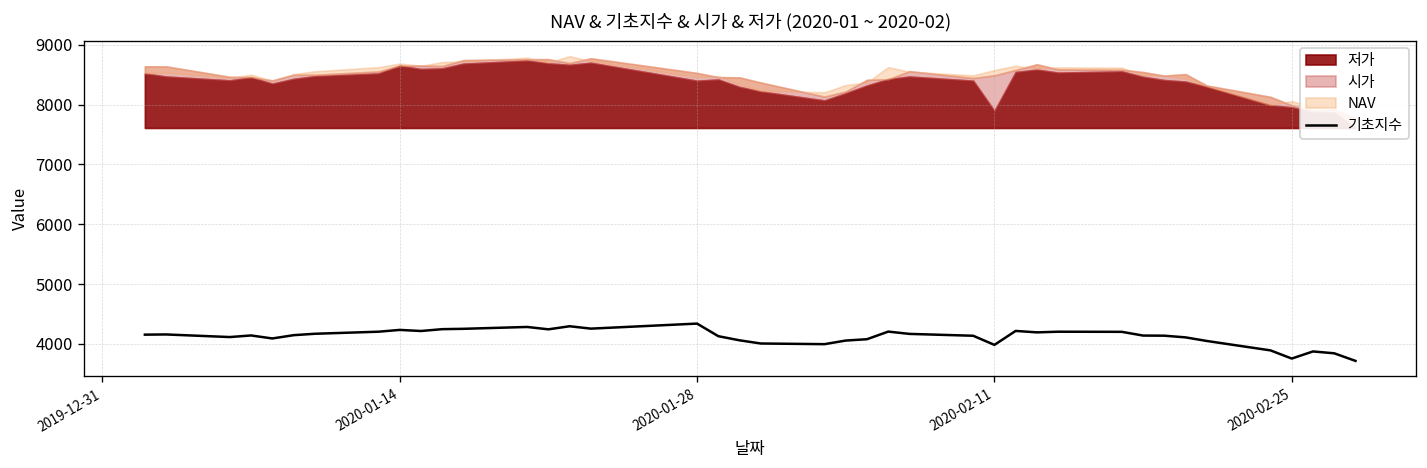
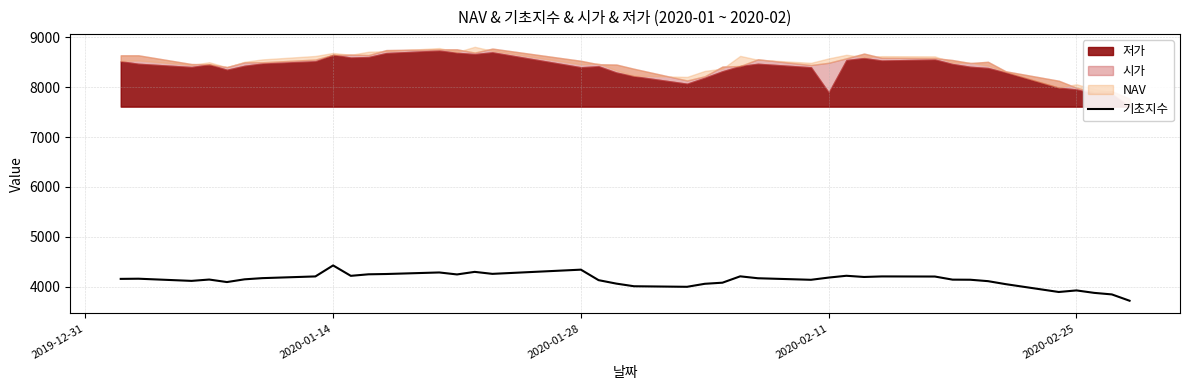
기초지수, 2020-01-14: 4200 -> 4400
기초지수, 2020-02-11: 4000 -> 4200
기초지수, 2020-02-25: 3800 -> 3900
